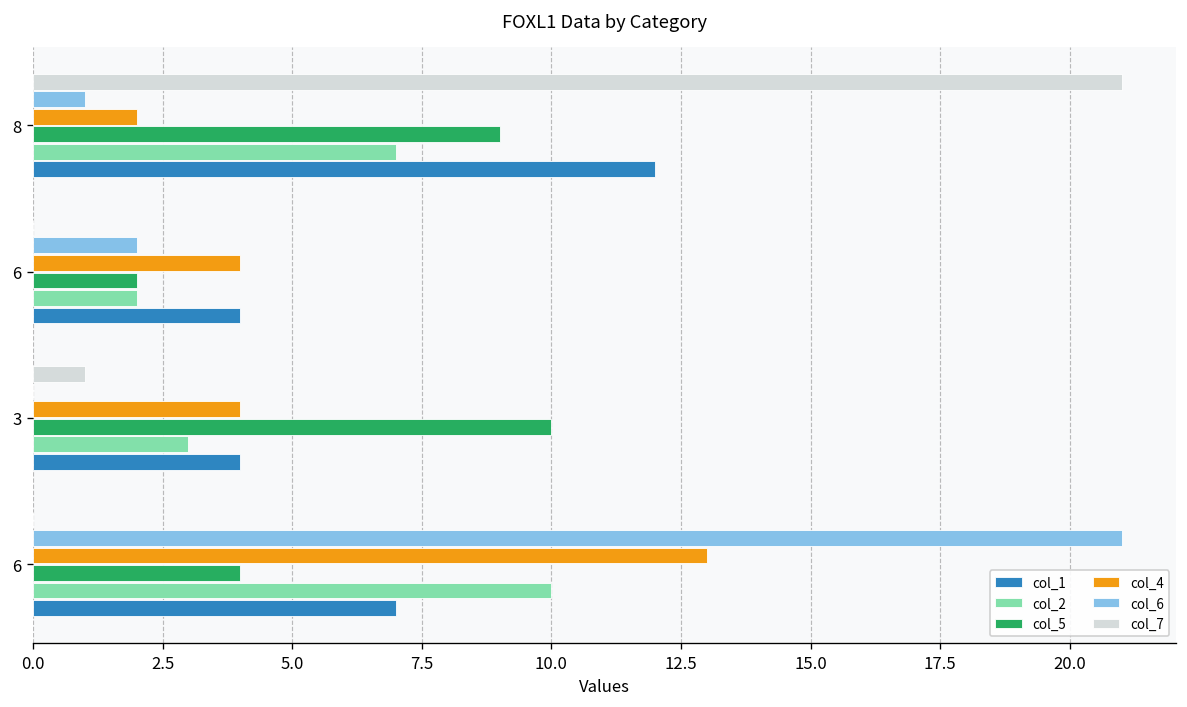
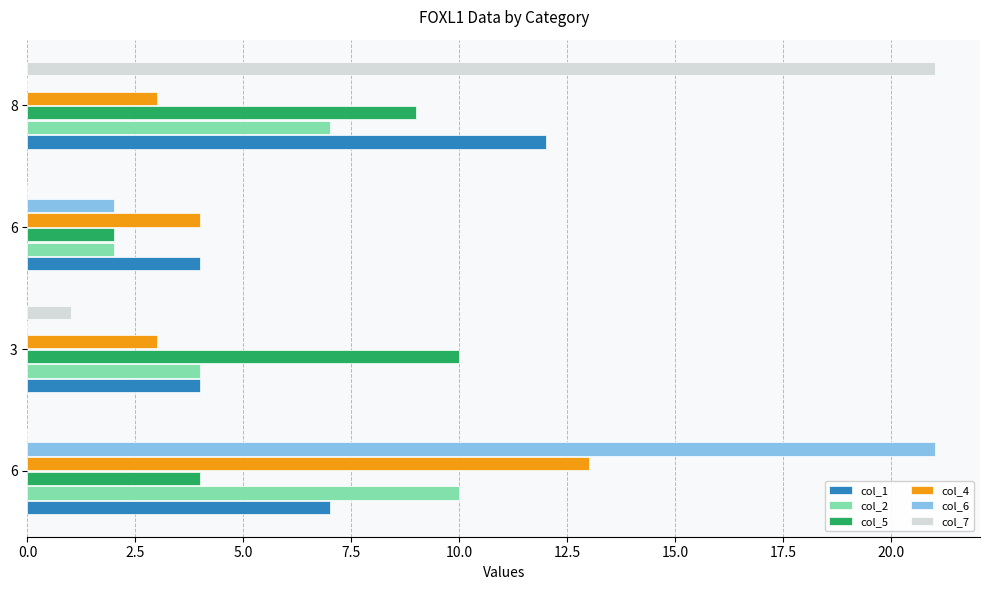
col_6, 8: 1 -> 0
col_4, 8: 2 -> 3
col_4, 3: 4 -> 3
col_2, 3: 3 -> 4
